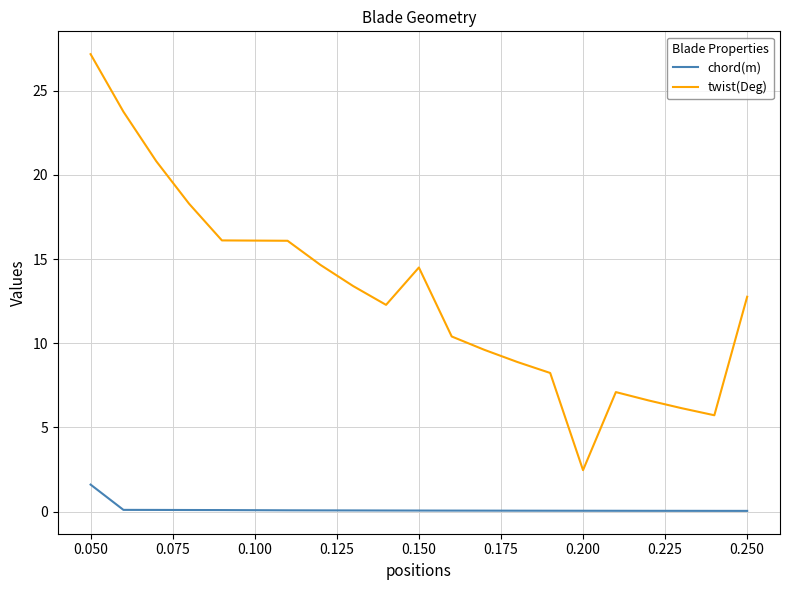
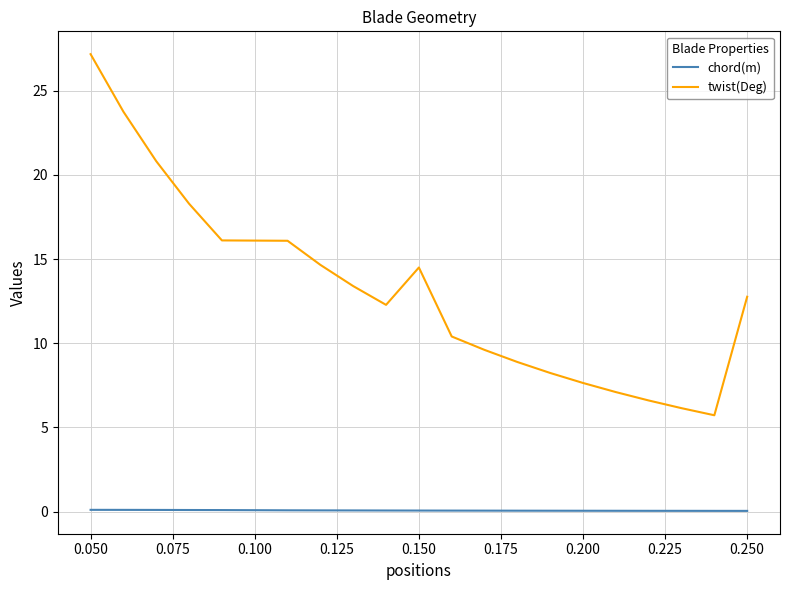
chord(m), 0.050: 1.6 -> 0.1
twist(Deg), 0.200: 2.5 -> 7.6
